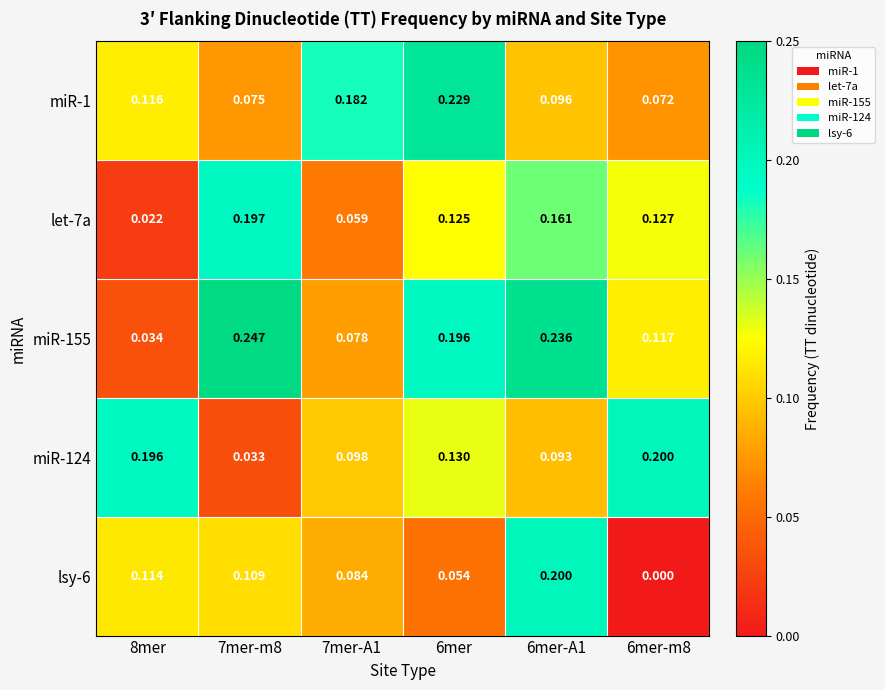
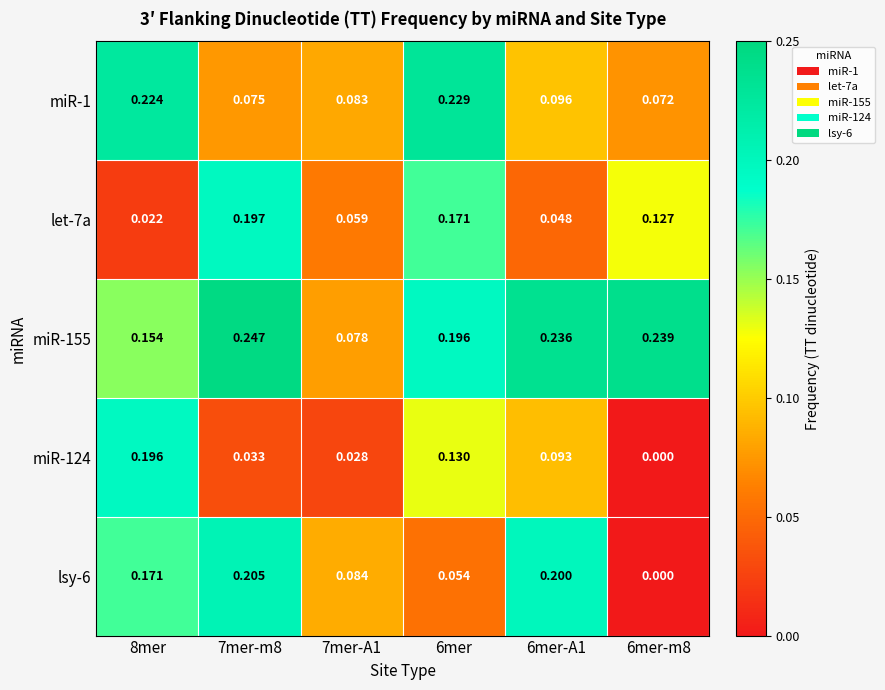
miR-1, 8mer: 0.116 -> 0.224
miR-1, 7mer-A1: 0.182 -> 0.083
let-7a, 6mer: 0.125 -> 0.171
let-7a, 6mer-A1: 0.161 -> 0.048
miR-155, 8mer: 0.034 -> 0.154
miR-155, 6mer-m8: 0.117 -> 0.239
miR-124, 7mer-A1: 0.098 -> 0.028
miR-124, 6mer-m8: 0.200 -> 0.000
lsy-6, 8mer: 0.114 -> 0.171
lsy-6, 7mer-m8: 0.109 -> 0.205
